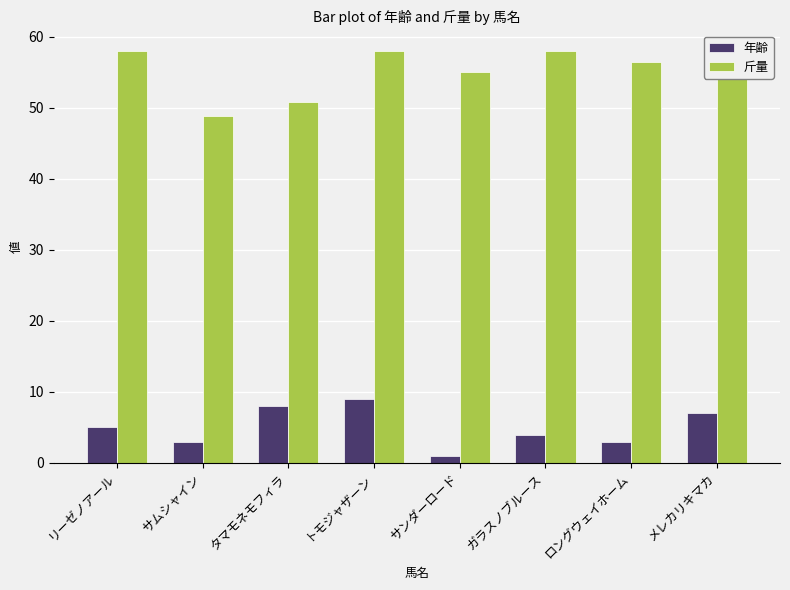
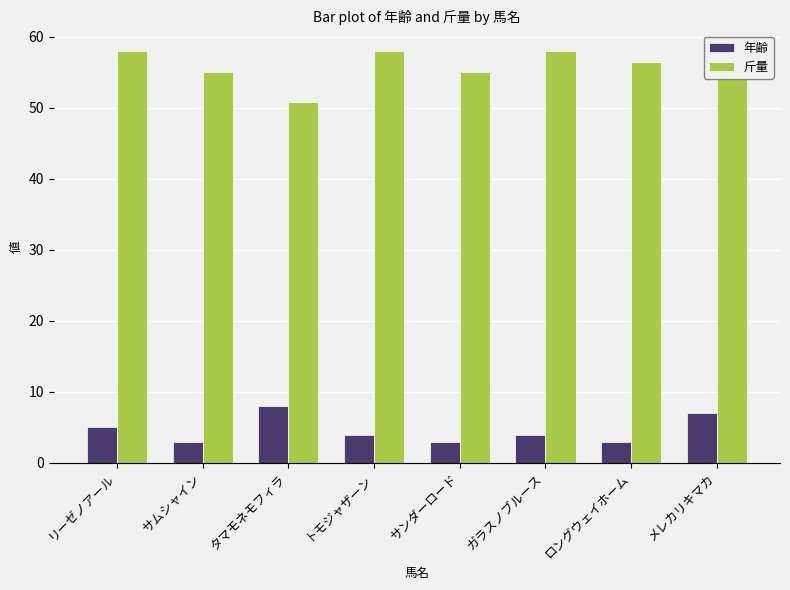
斤量, サムシャイン: 49 -> 55
年齢, トモジャザーン: 9 -> 4
年齢, サンダーロード: 1 -> 3
